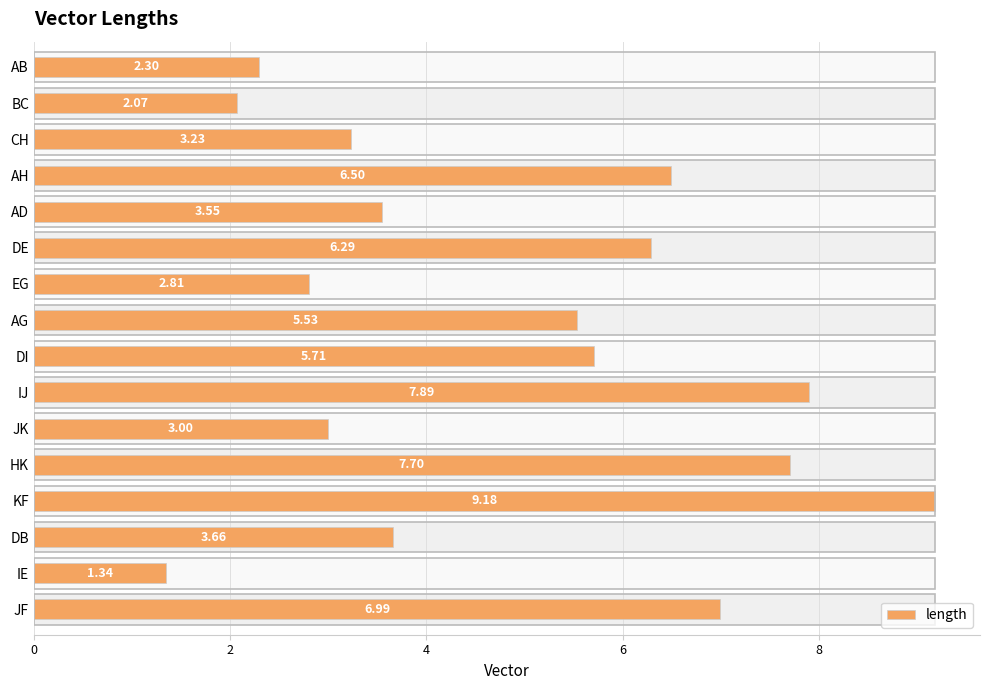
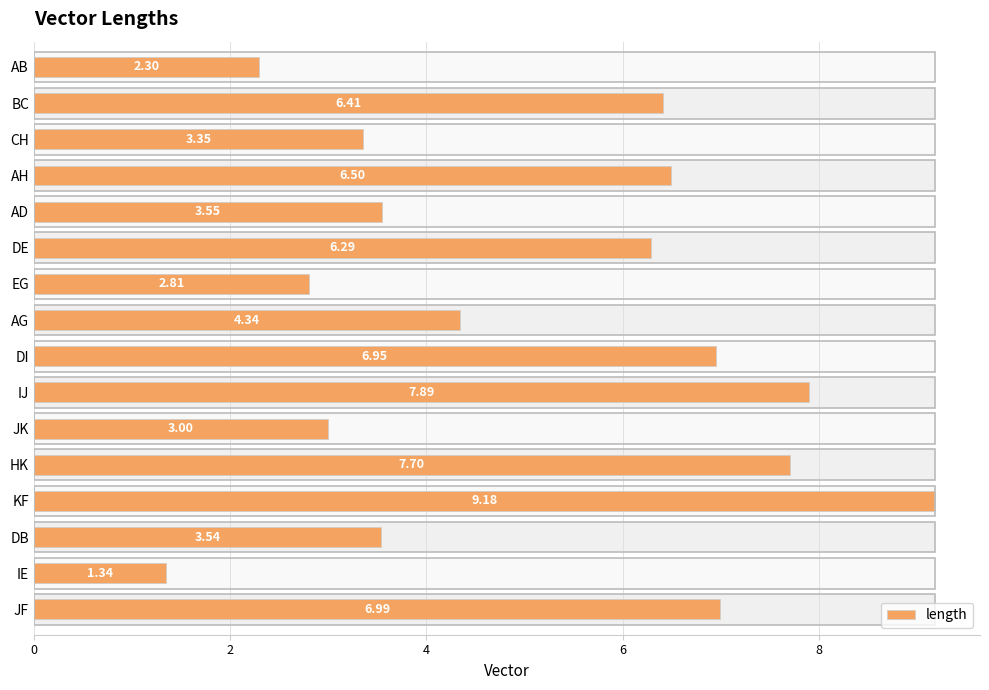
length, BC: 2.07 -> 6.41
length, CH: 3.23 -> 3.35
length, AG: 5.53 -> 4.34
length, DI: 5.71 -> 6.95
length, DB: 3.66 -> 3.54
